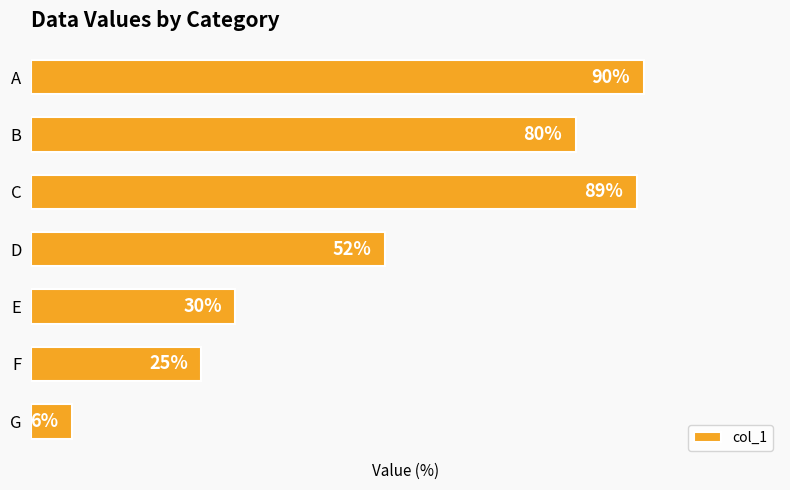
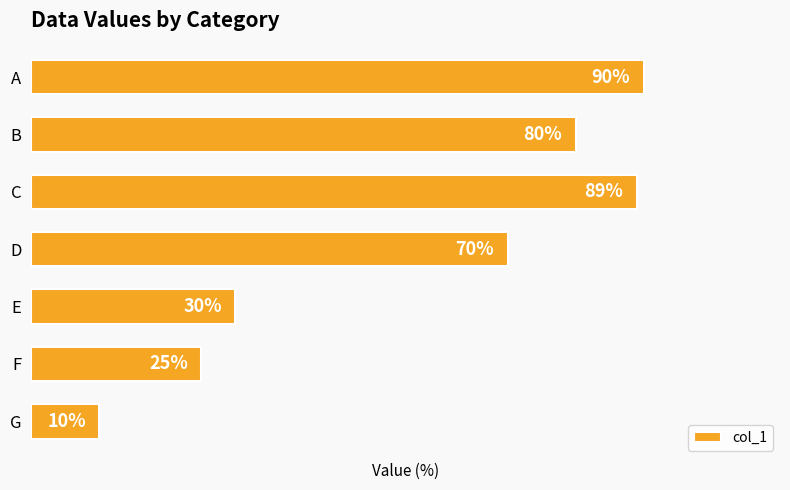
D: 52% -> 70%
G: 6% -> 10%
